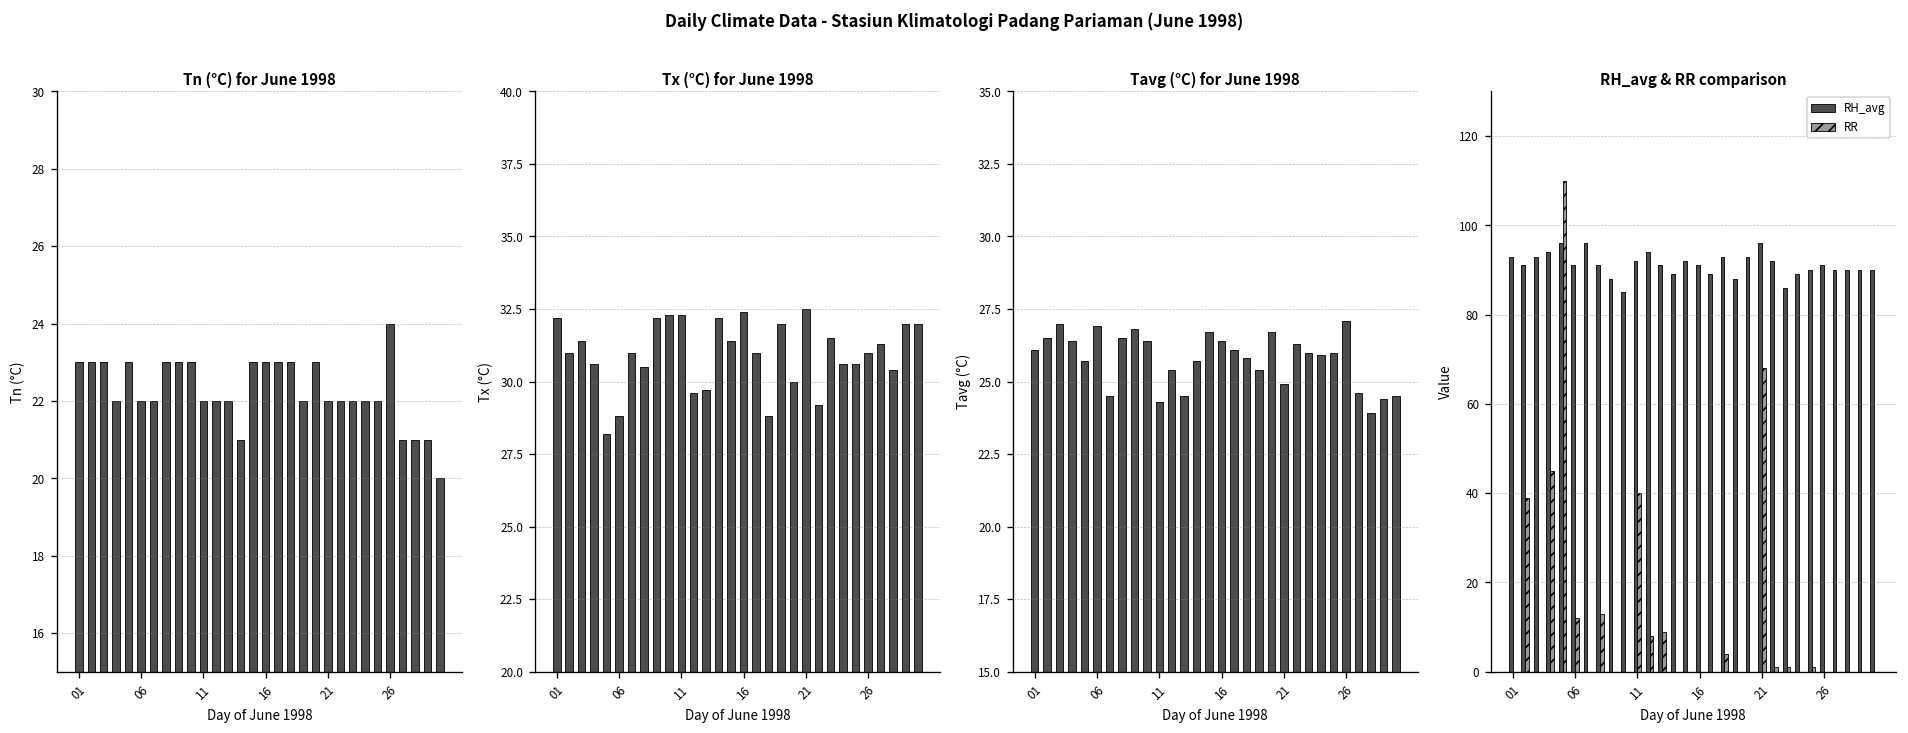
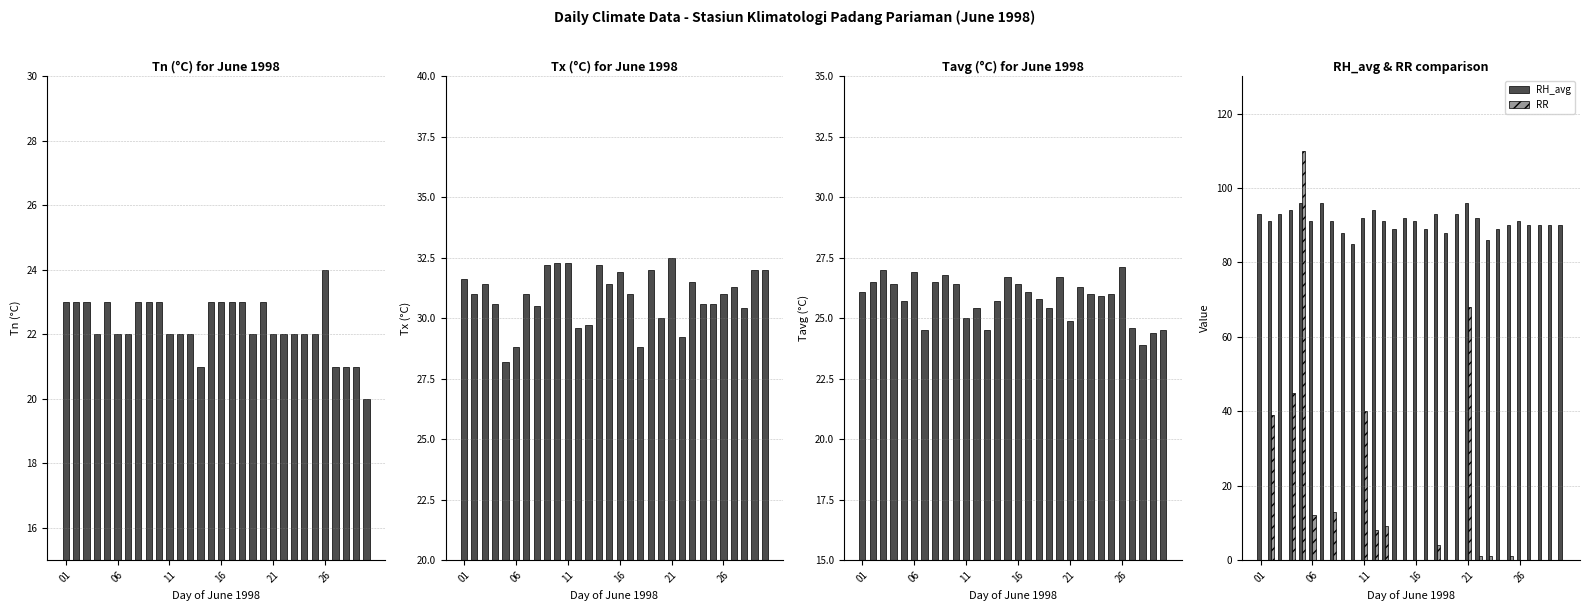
Tx (°C) for June 1998, 01: 32.2 -> 31.6
Tx (°C) for June 1998, 16: 32.4 -> 31.9
Tavg (°C) for June 1998, 11: 24.3 -> 25.0
